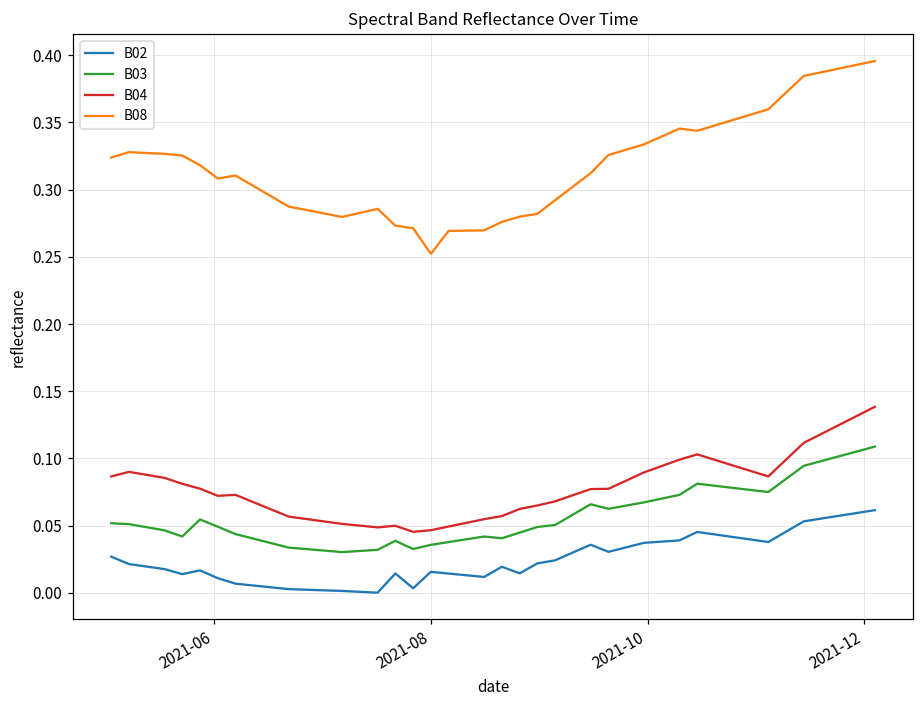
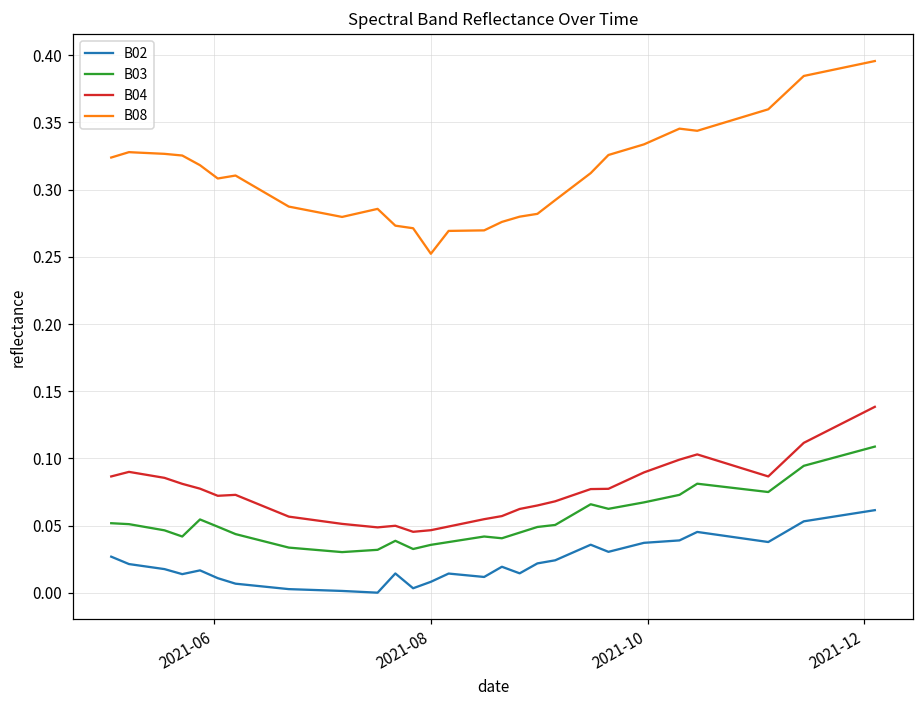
B02, 2021-08: 0.016 -> 0.008
